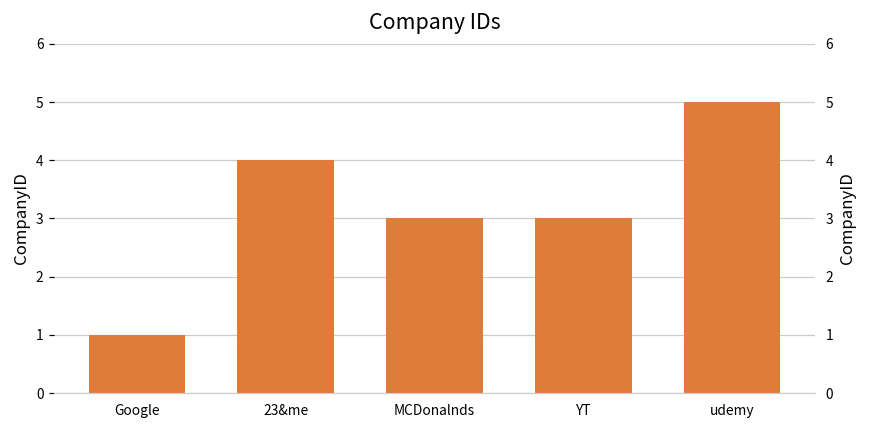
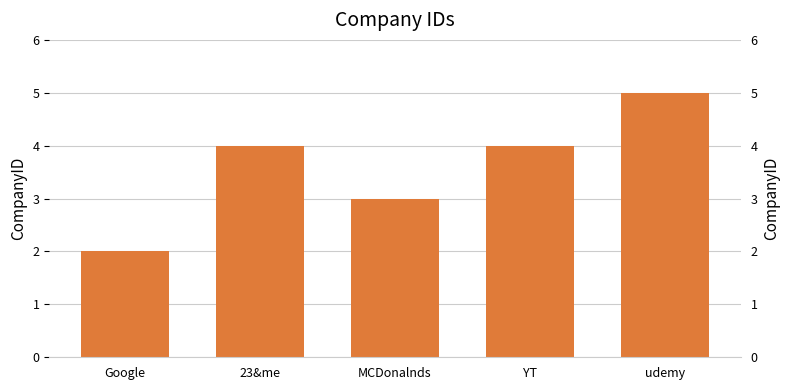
Google: 1 -> 2
YT: 3 -> 4
